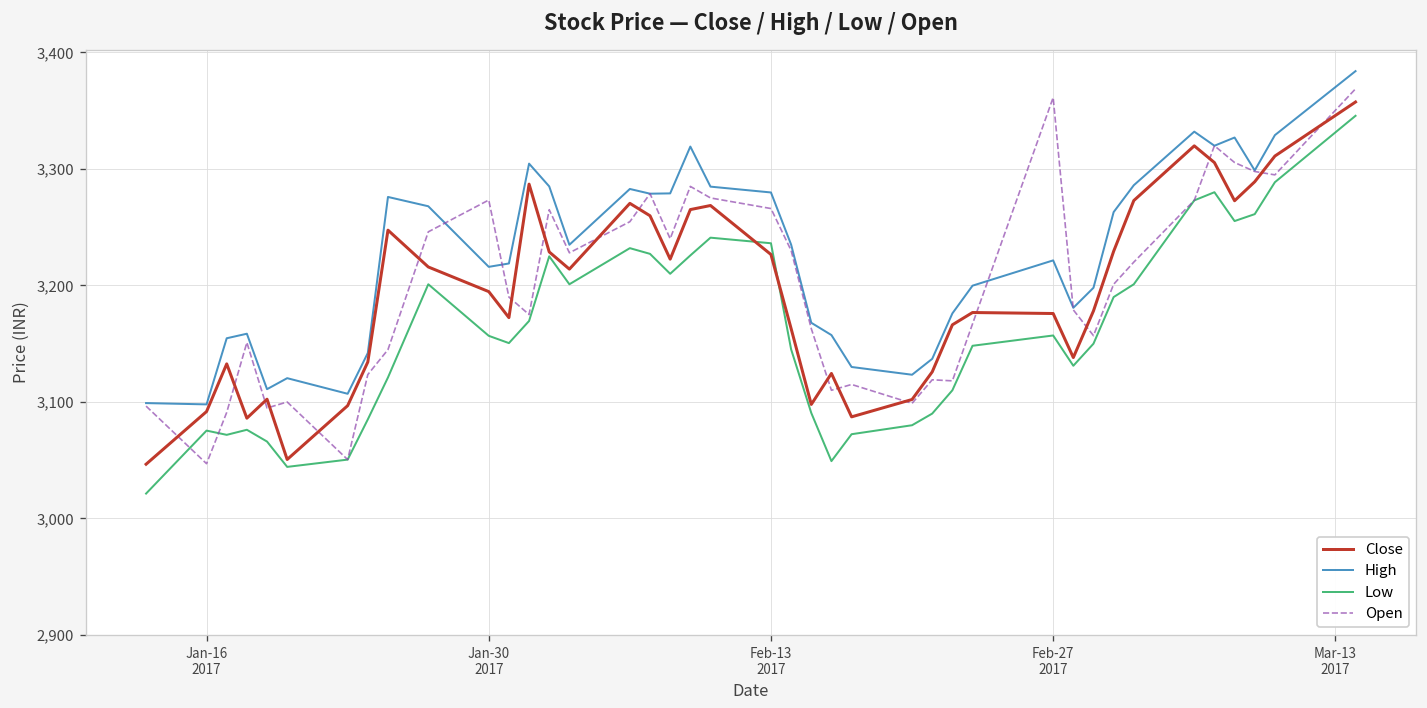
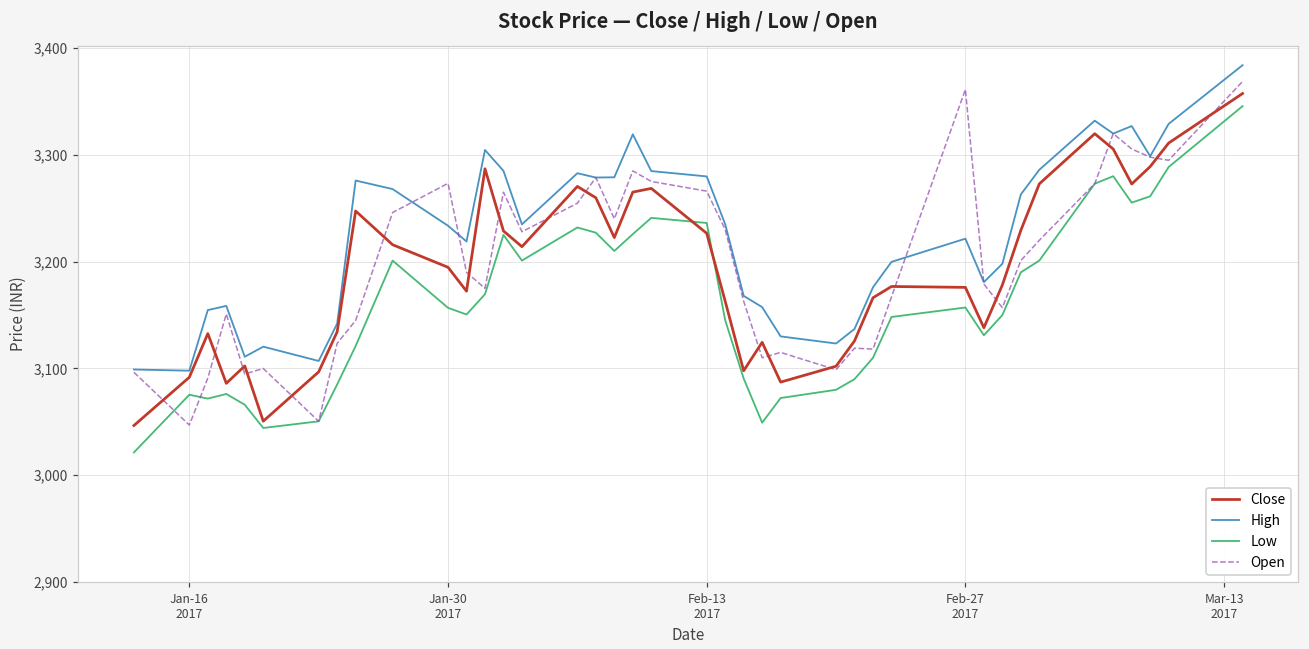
High, Jan-30 2017: 3,220 -> 3,230
